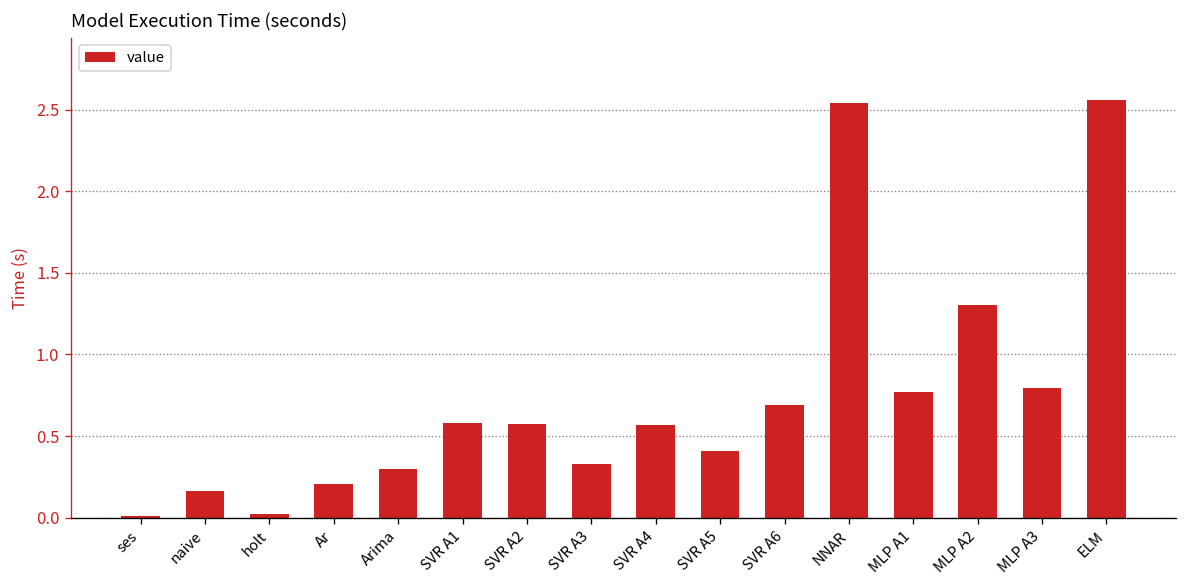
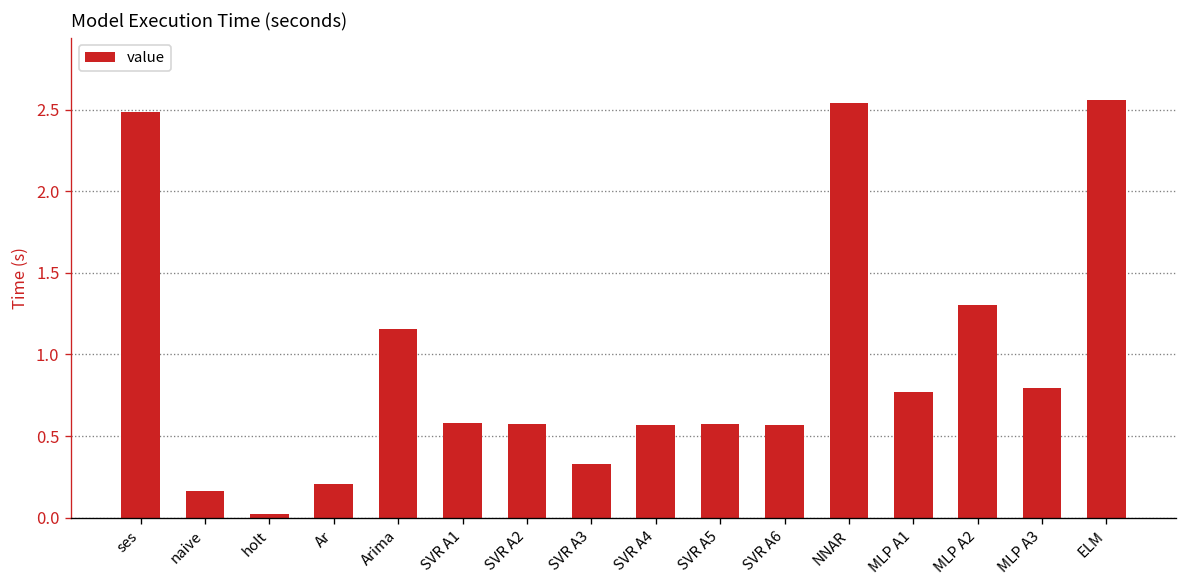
ses: 0.01 -> 2.49
Arima: 0.30 -> 1.16
SVR A5: 0.41 -> 0.57
SVR A6: 0.69 -> 0.57
